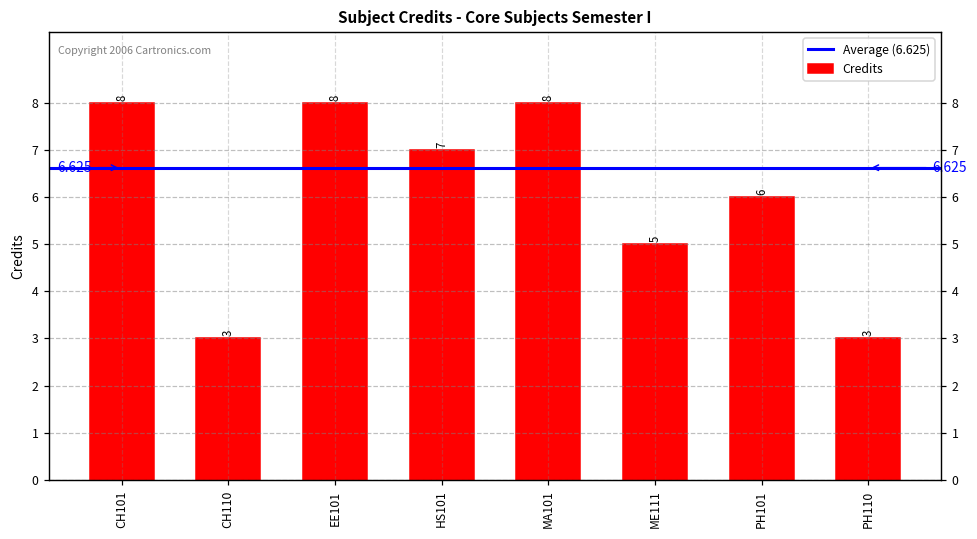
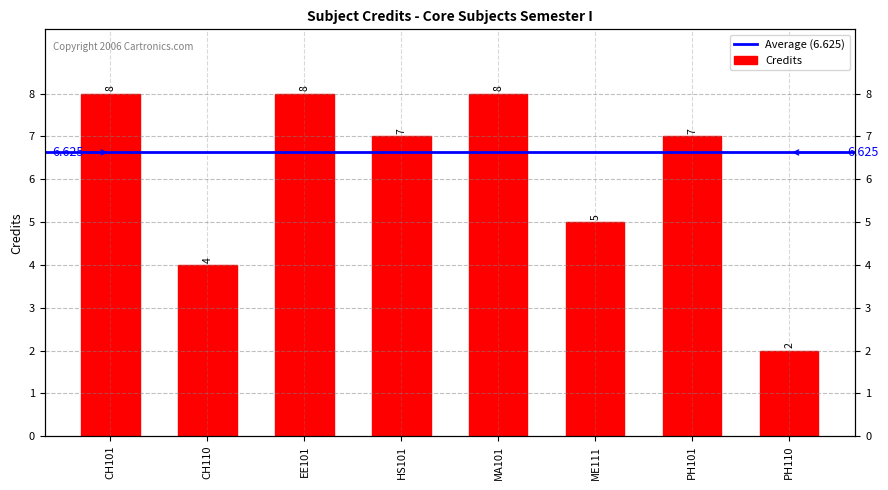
CH110: 3 -> 4
PH101: 6 -> 7
PH110: 3 -> 2
